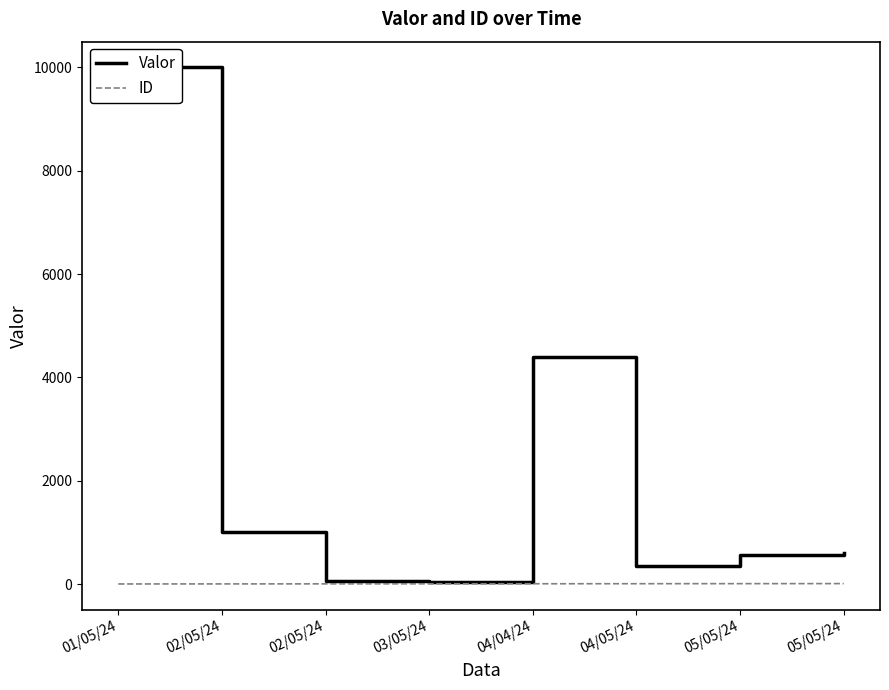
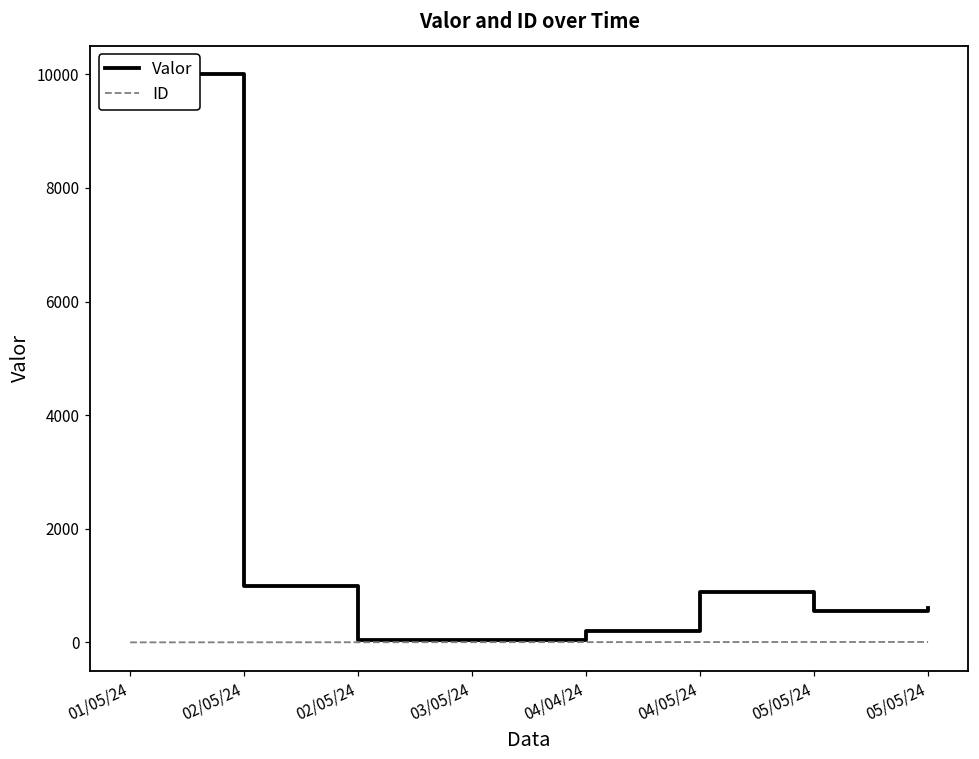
Valor, 04/04/24: 4400 -> 200
Valor, 04/05/24: 300 -> 900
